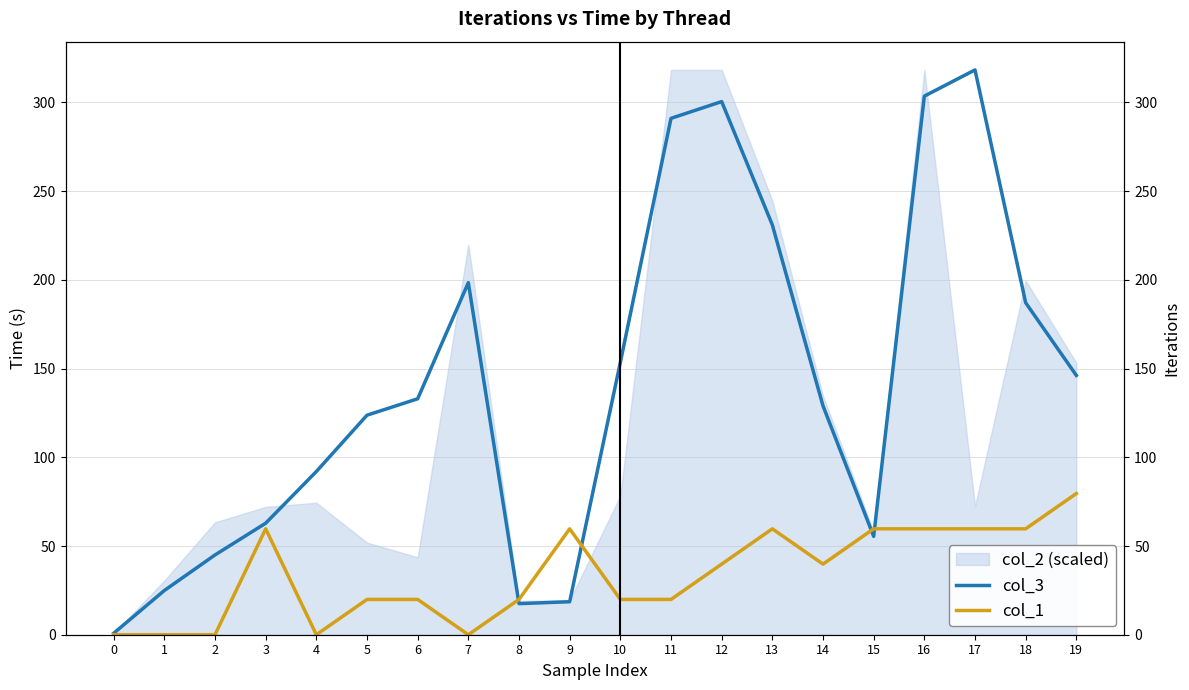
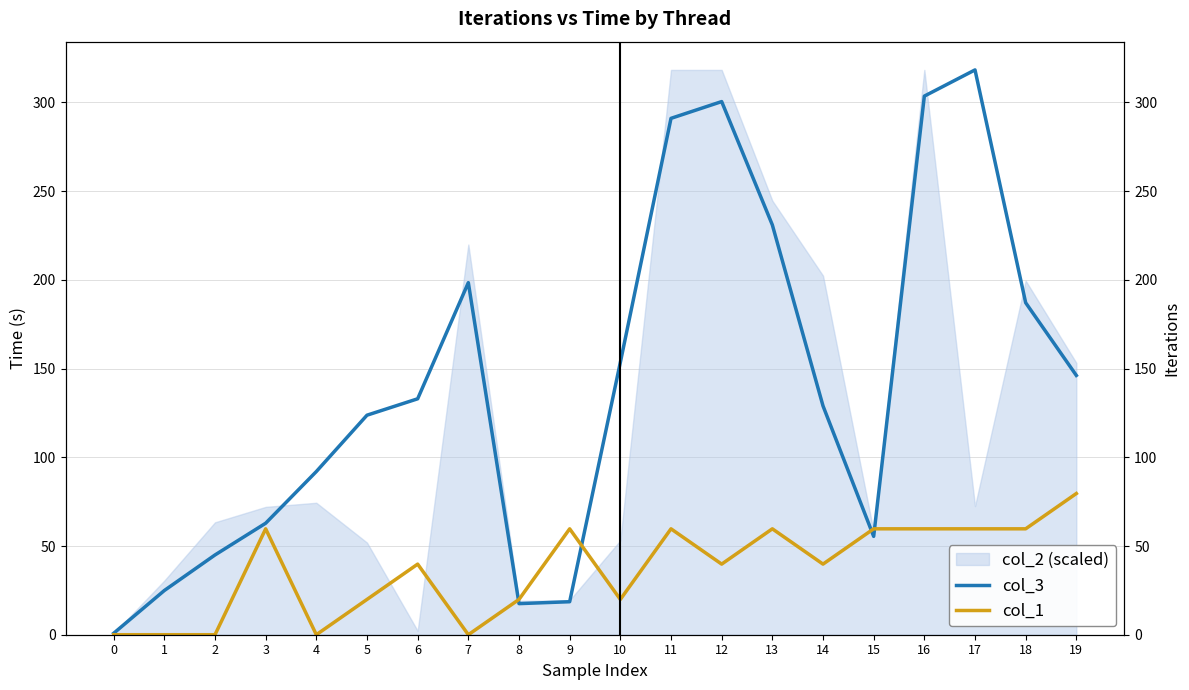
col_2 (scaled), 6: 44 -> 2
col_1, 6: 20 -> 40
col_2 (scaled), 10: 78 -> 53
col_1, 11: 20 -> 60
col_2 (scaled), 14: 135 -> 202
